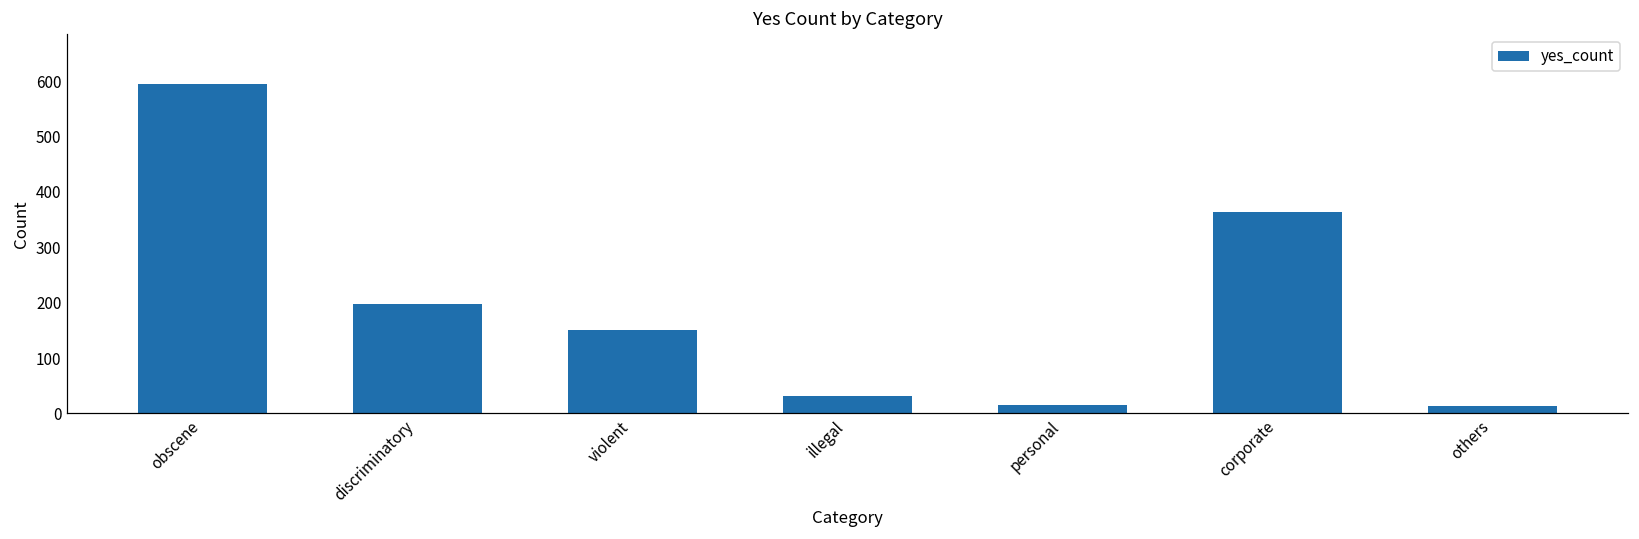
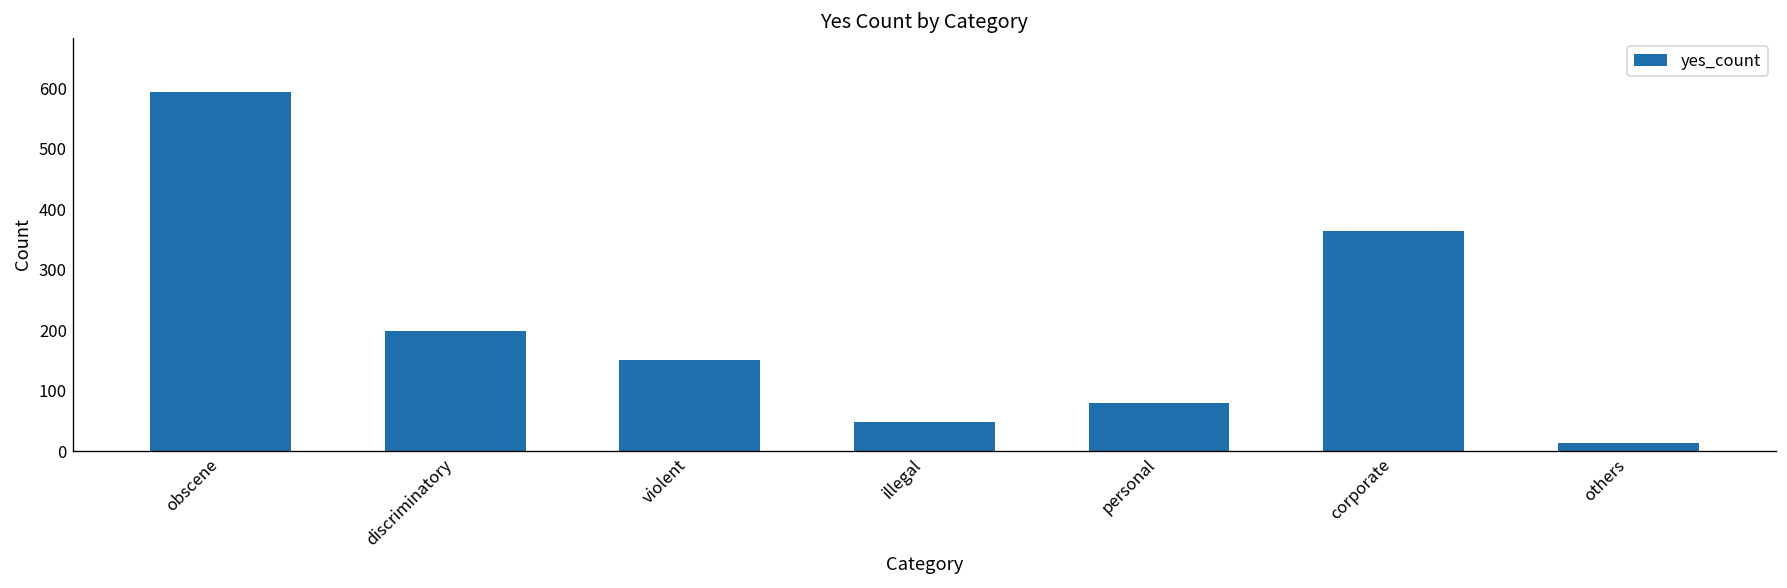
illegal: 30 -> 50
personal: 20 -> 80
